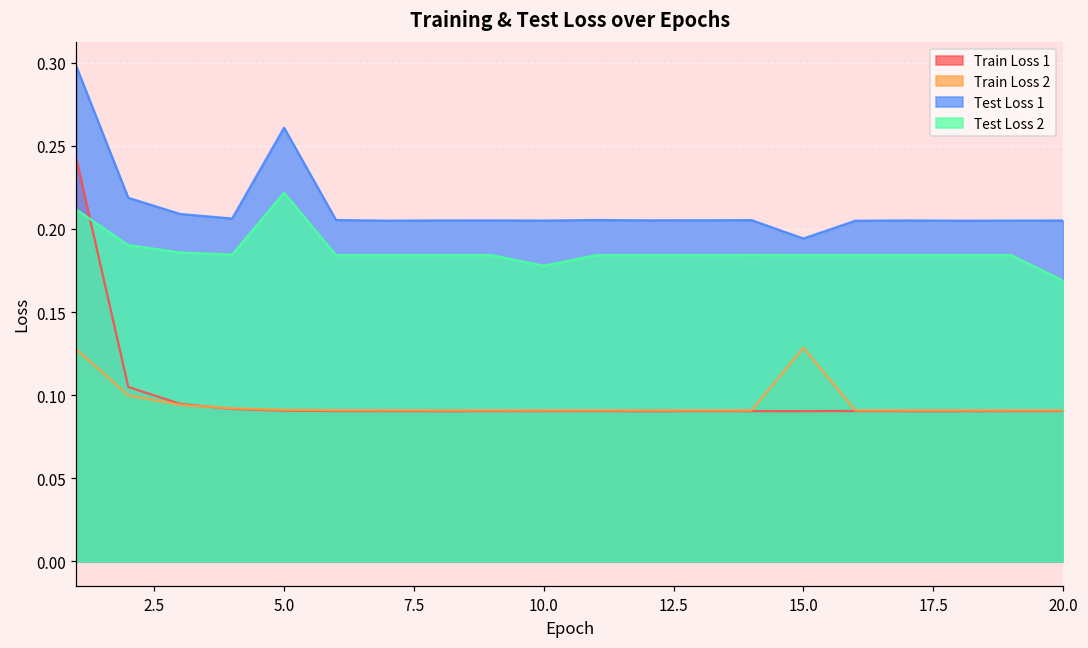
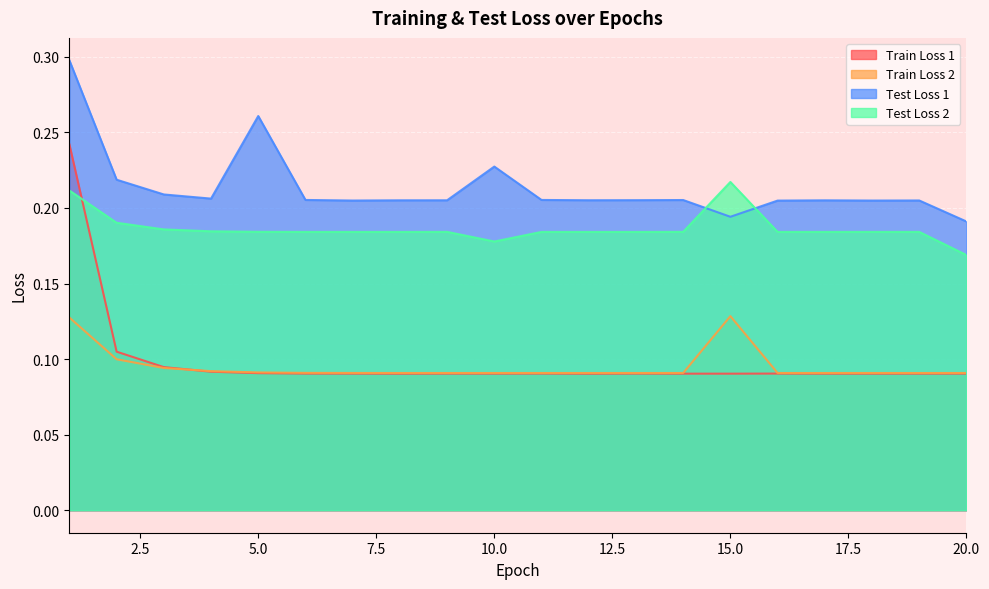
Test Loss 2, 5.0: 0.222 -> 0.184
Test Loss 1, 10.0: 0.205 -> 0.227
Test Loss 2, 15.0: 0.184 -> 0.217
Test Loss 1, 20.0: 0.205 -> 0.191
